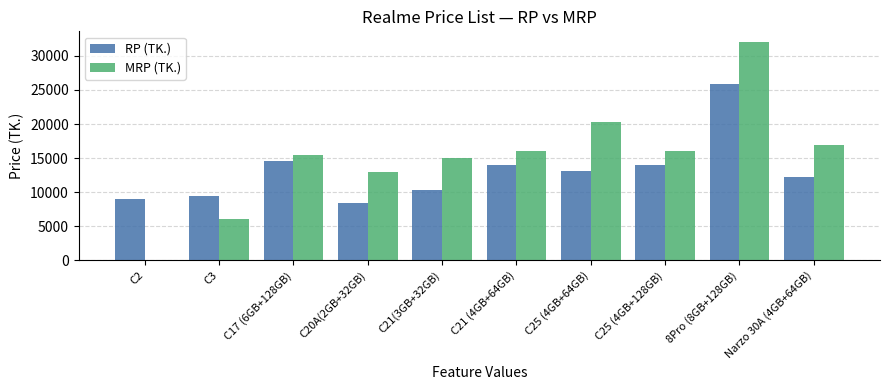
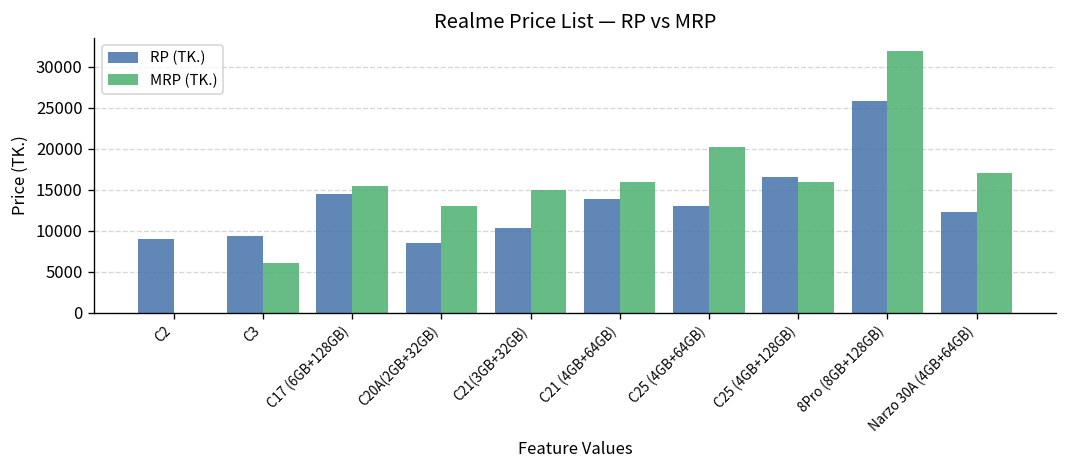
RP (TK.), C25 (4GB+128GB): 14000 -> 17000
